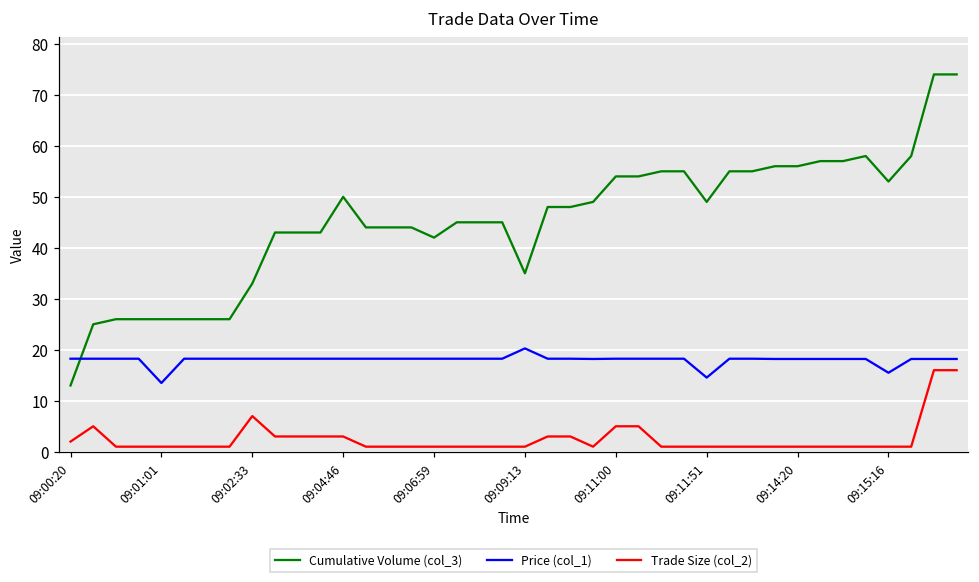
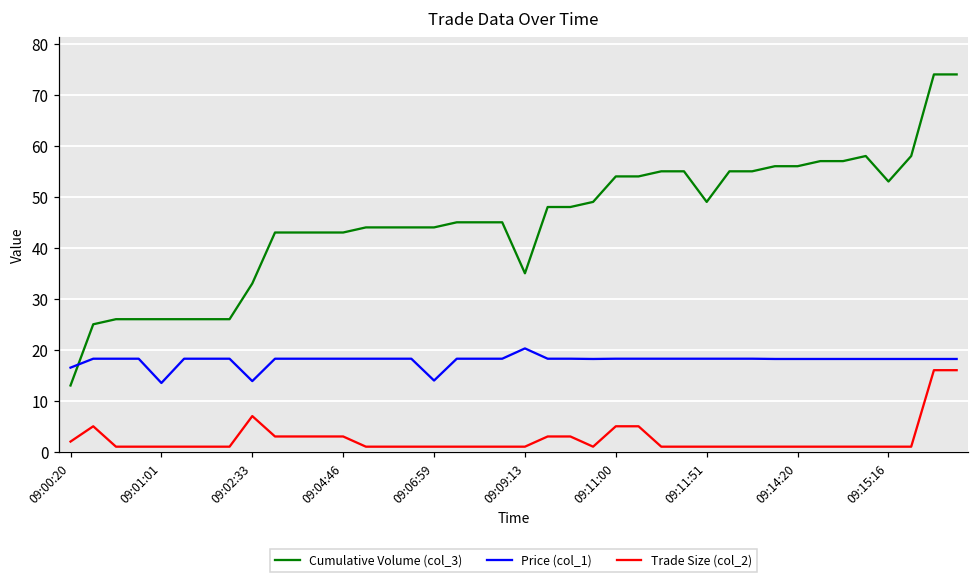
Price (col_1), 09:00:20: 18 -> 17
Price (col_1), 09:02:33: 18 -> 14
Cumulative Volume (col_3), 09:04:46: 50 -> 43
Cumulative Volume (col_3), 09:06:59: 42 -> 44
Price (col_1), 09:06:59: 18 -> 14
Price (col_1), 09:11:51: 15 -> 18
Price (col_1), 09:15:16: 16 -> 18
